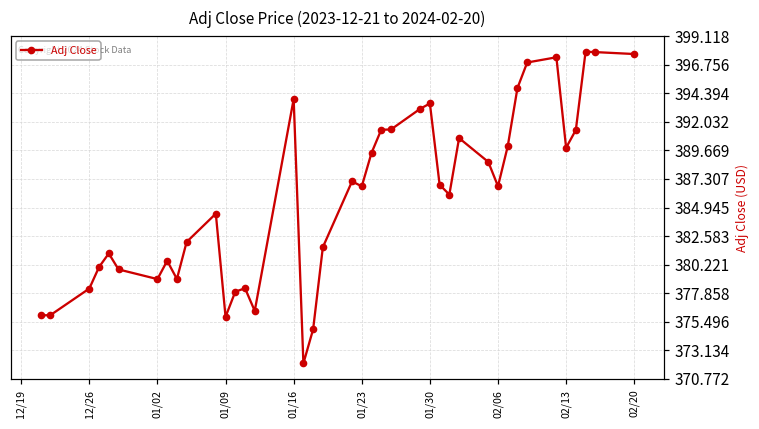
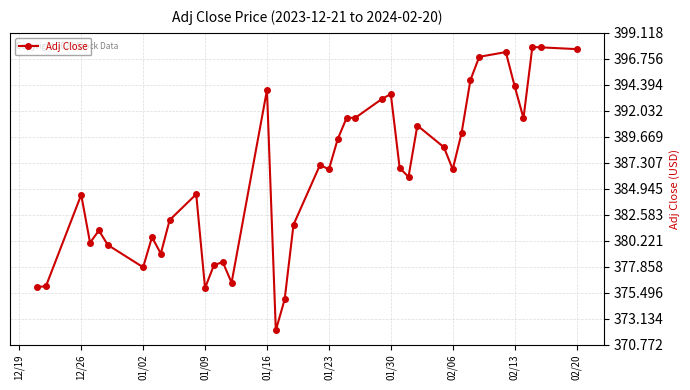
12/26: 378.3 -> 384.4
01/02: 379.0 -> 377.8
02/13: 389.9 -> 394.3
